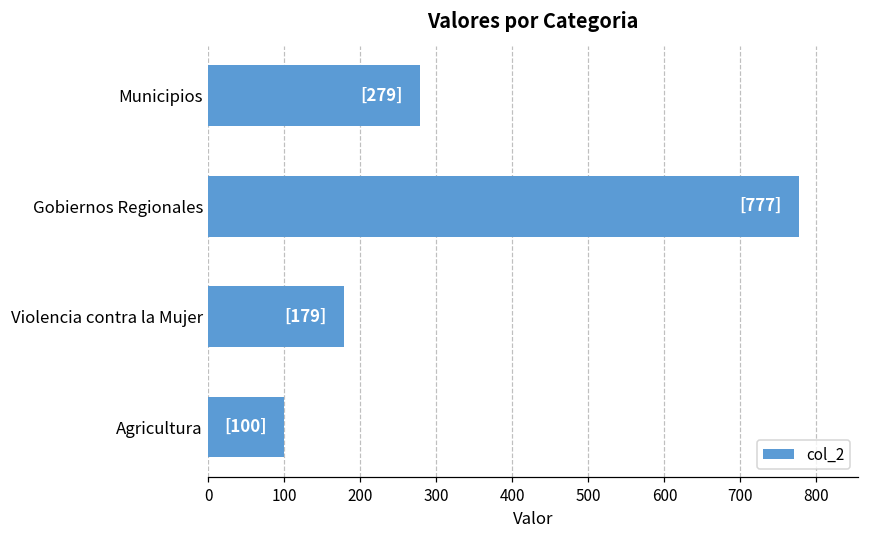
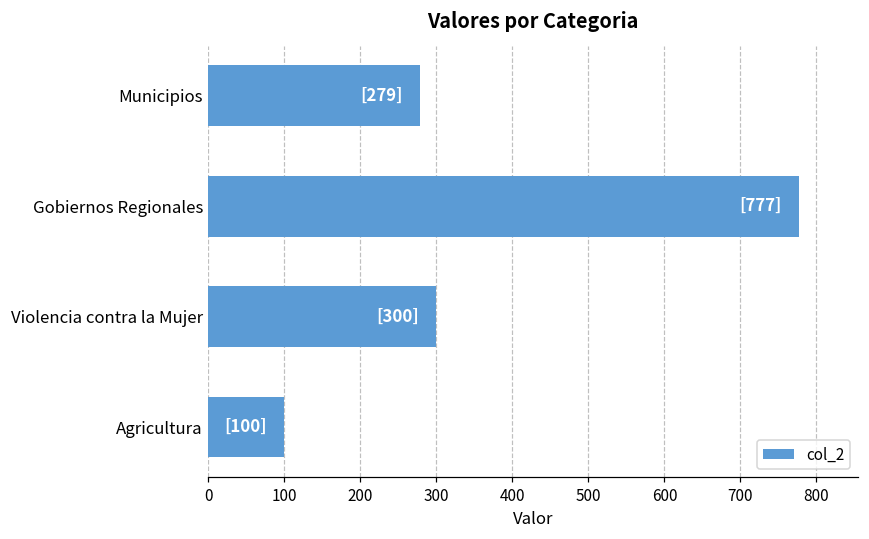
Violencia contra la Mujer: 179] -> 300]
